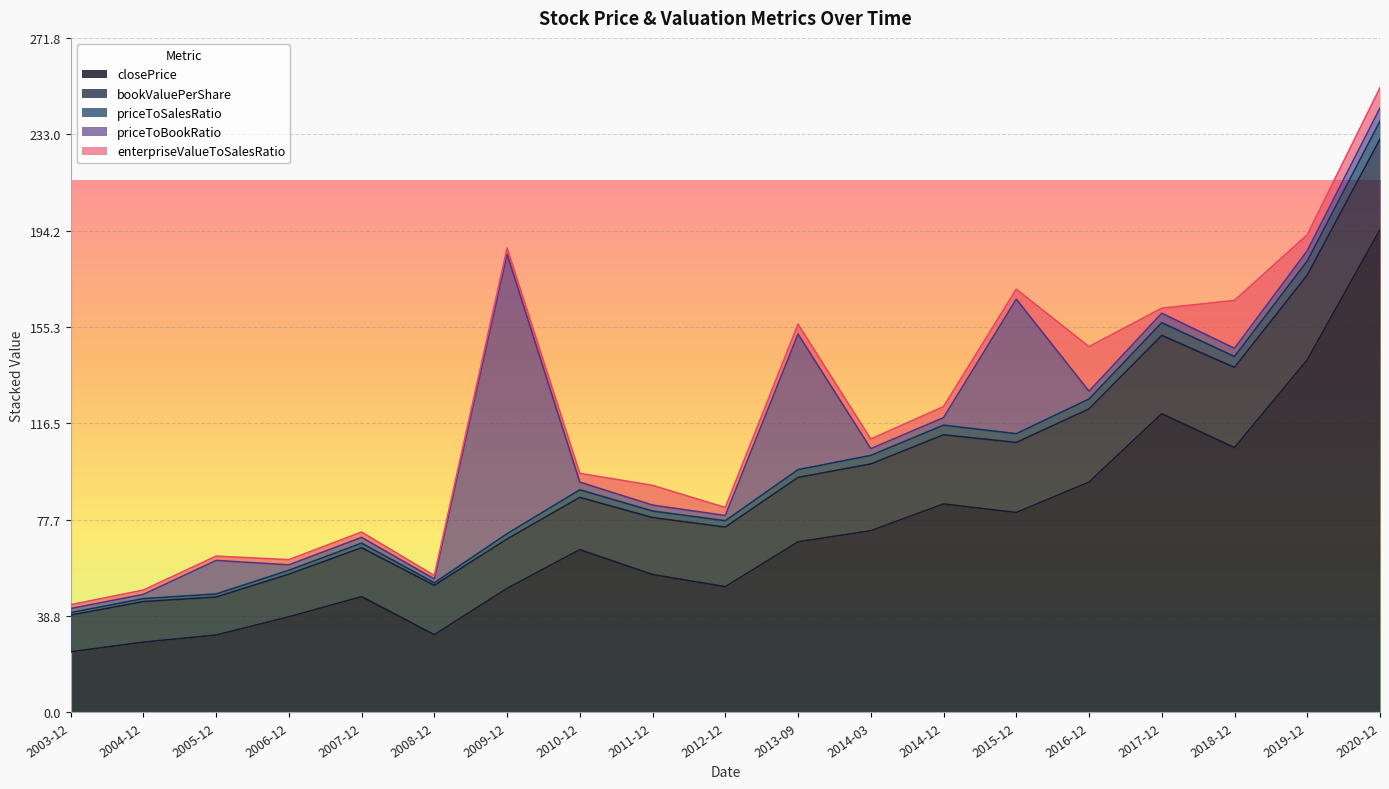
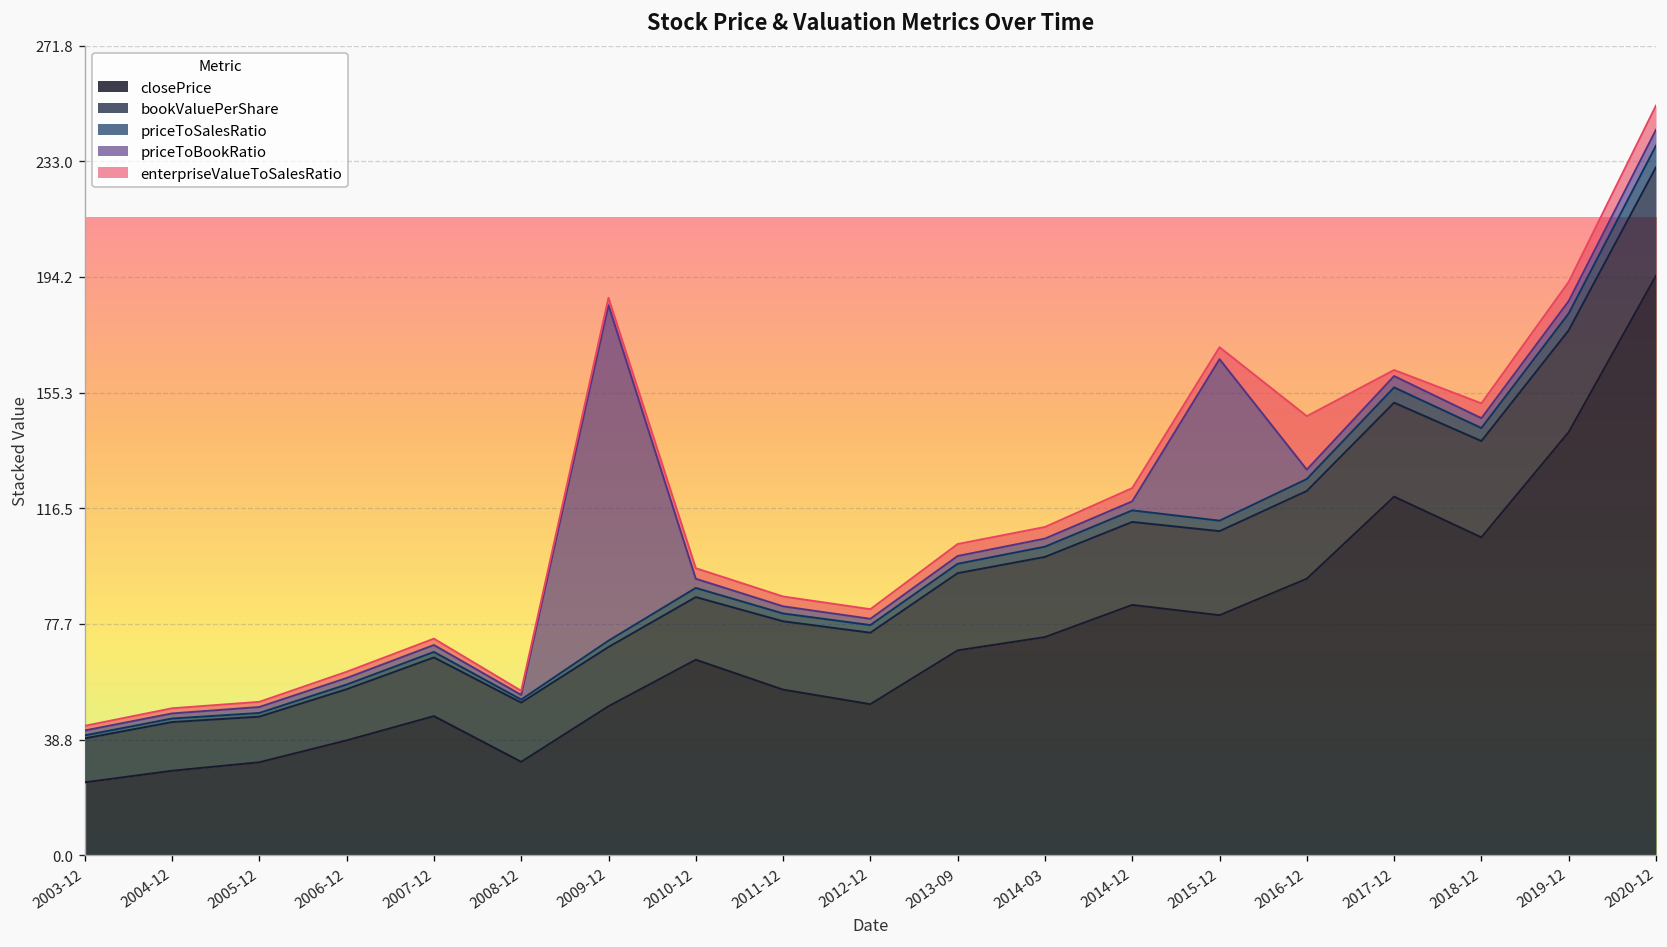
priceToBookRatio, 2005-12: 14 -> 2
enterpriseValueToSalesRatio, 2011-12: 8 -> 3
priceToBookRatio, 2013-09: 55 -> 3
enterpriseValueToSalesRatio, 2018-12: 19 -> 5
